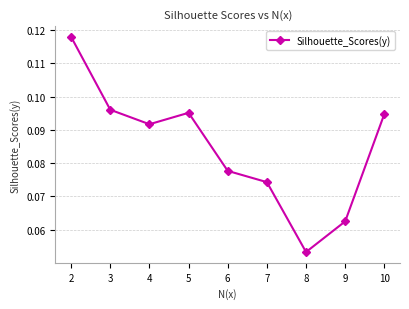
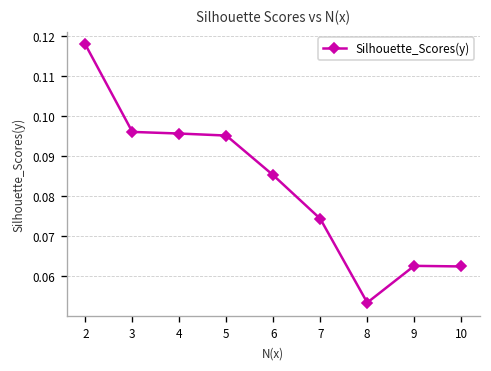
4: 0.092 -> 0.096
6: 0.078 -> 0.085
10: 0.095 -> 0.062
